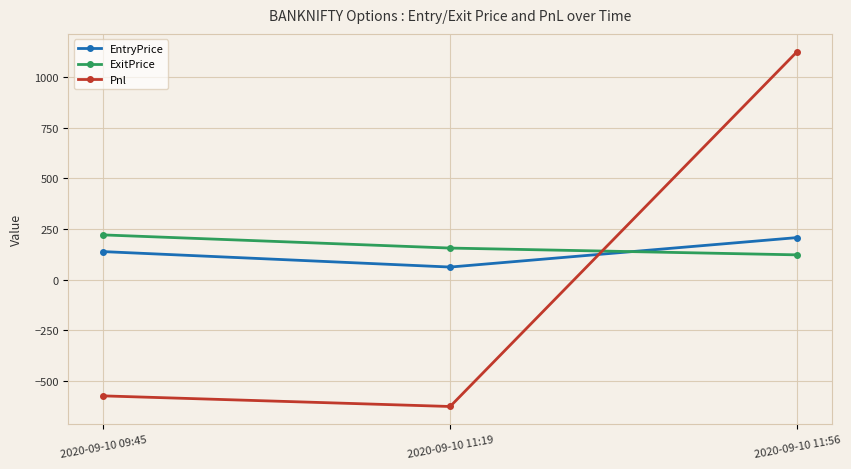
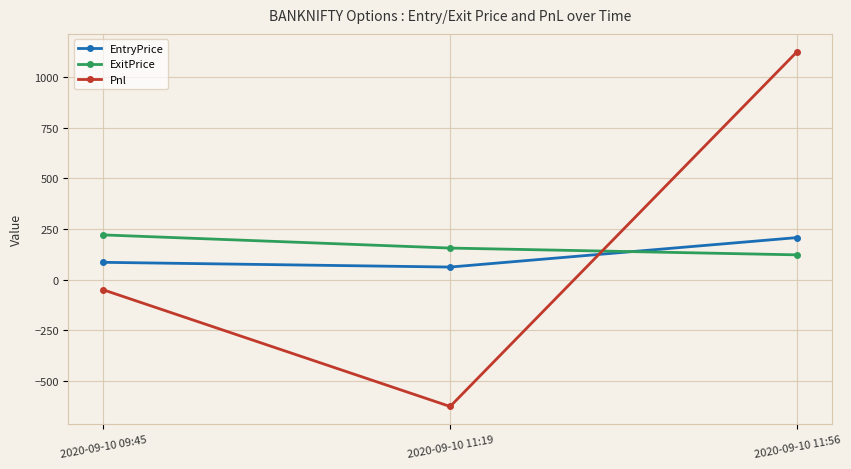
EntryPrice, 2020-09-10 09:45: 140 -> 90
Pnl, 2020-09-10 09:45: -580 -> -50
